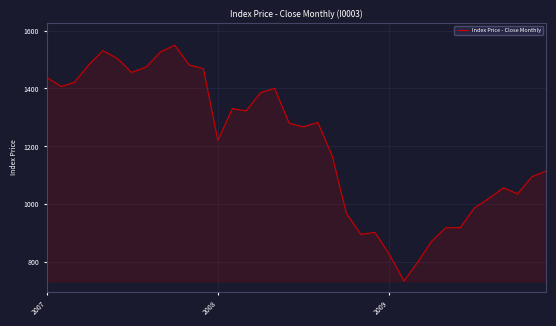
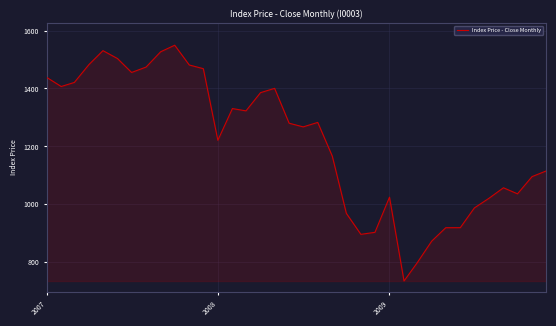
2009: 830 -> 1020
